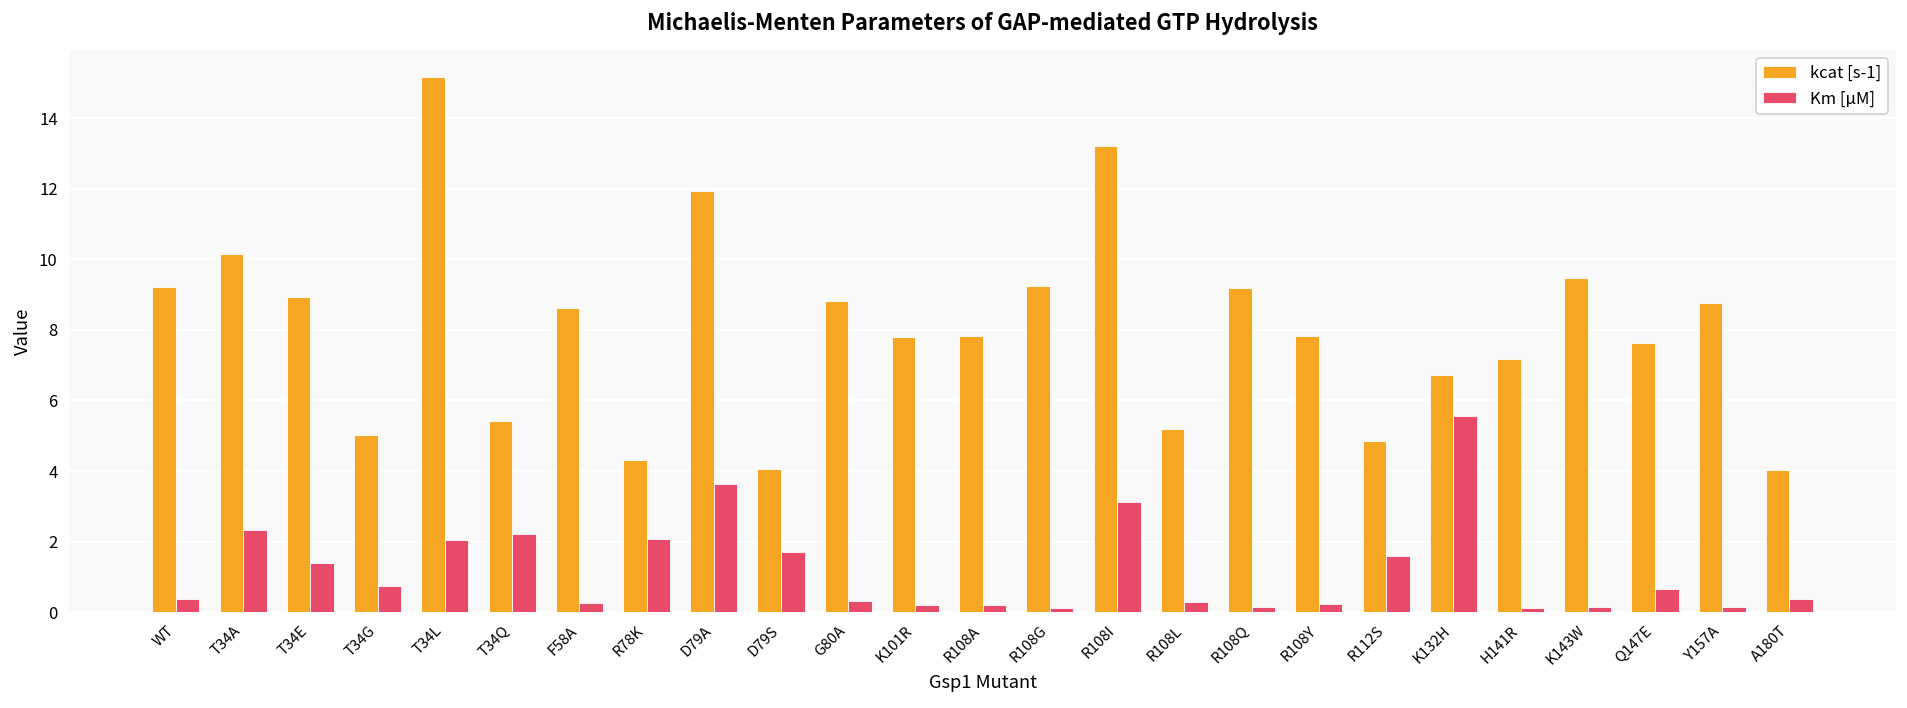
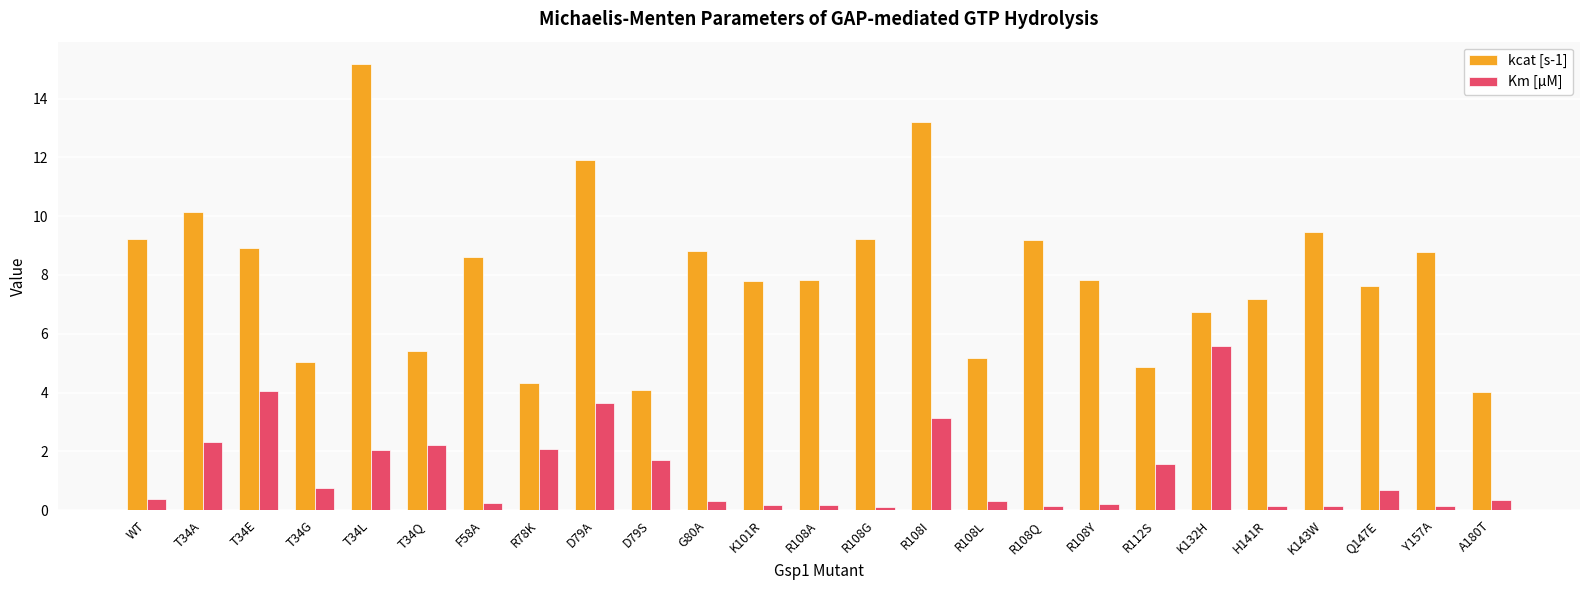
Km [μM], T34E: 1.4 -> 4.1
